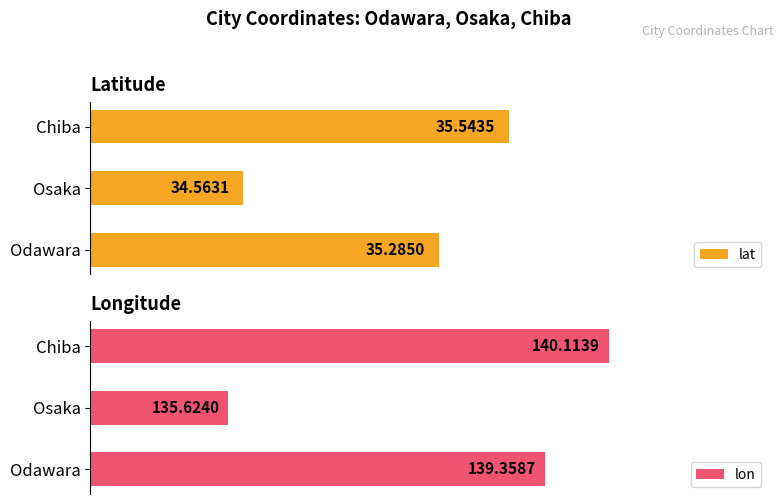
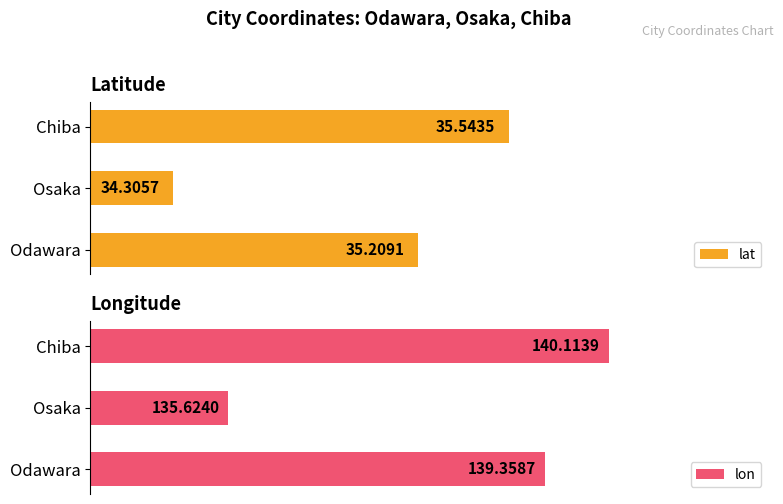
Latitude, Osaka: 34.5631 -> 34.3057
Latitude, Odawara: 35.2850 -> 35.2091
